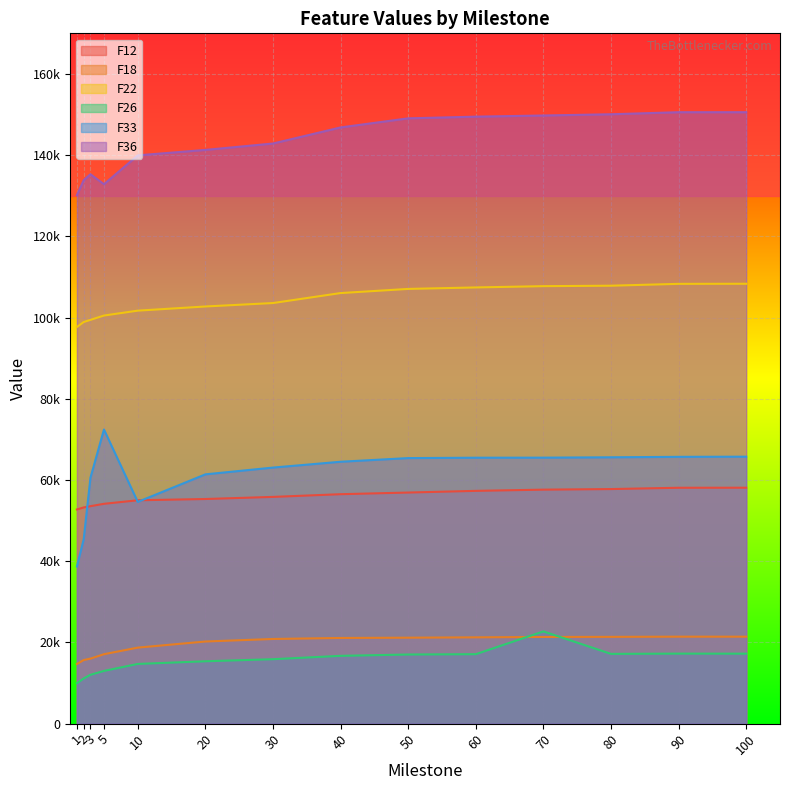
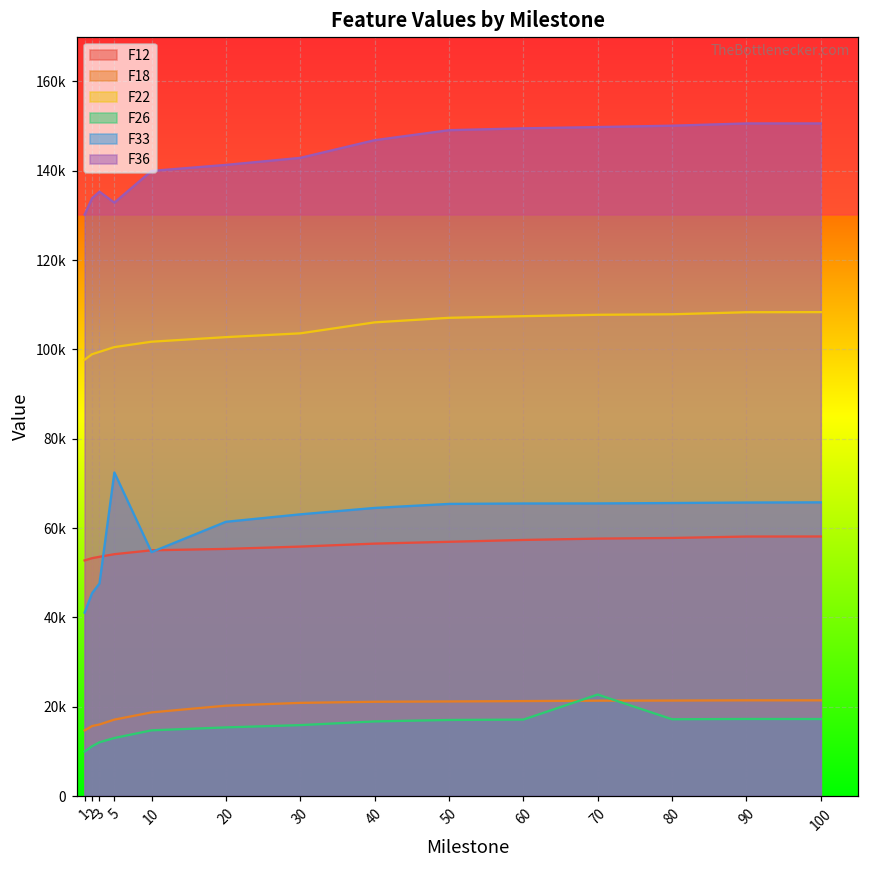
F33, 1: 39000 -> 41000
F33, 3: 61000 -> 48000
